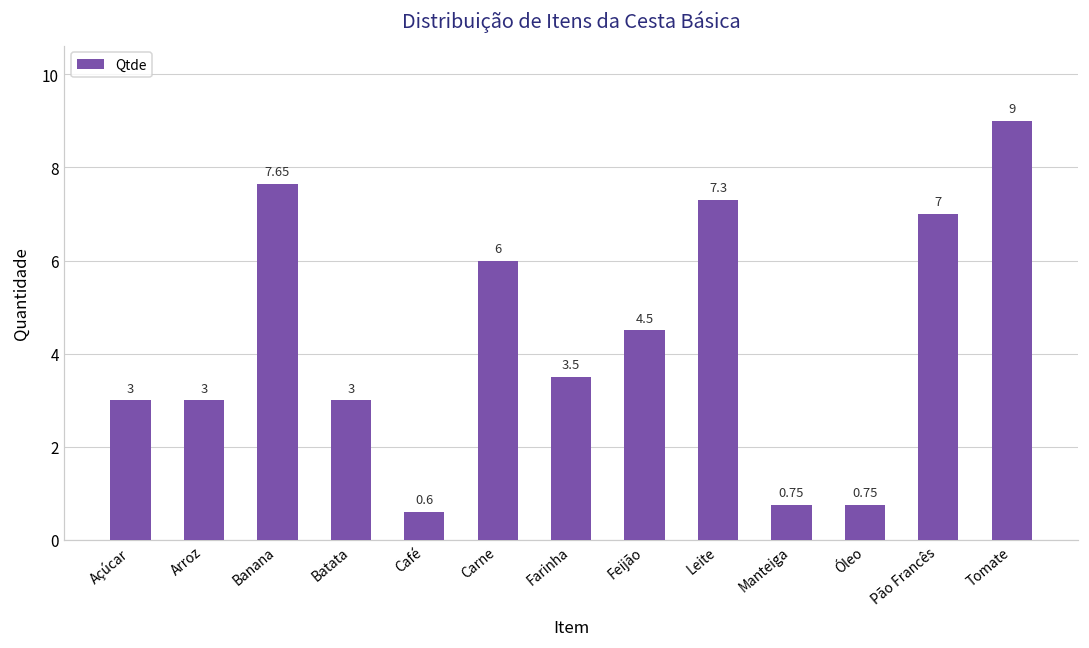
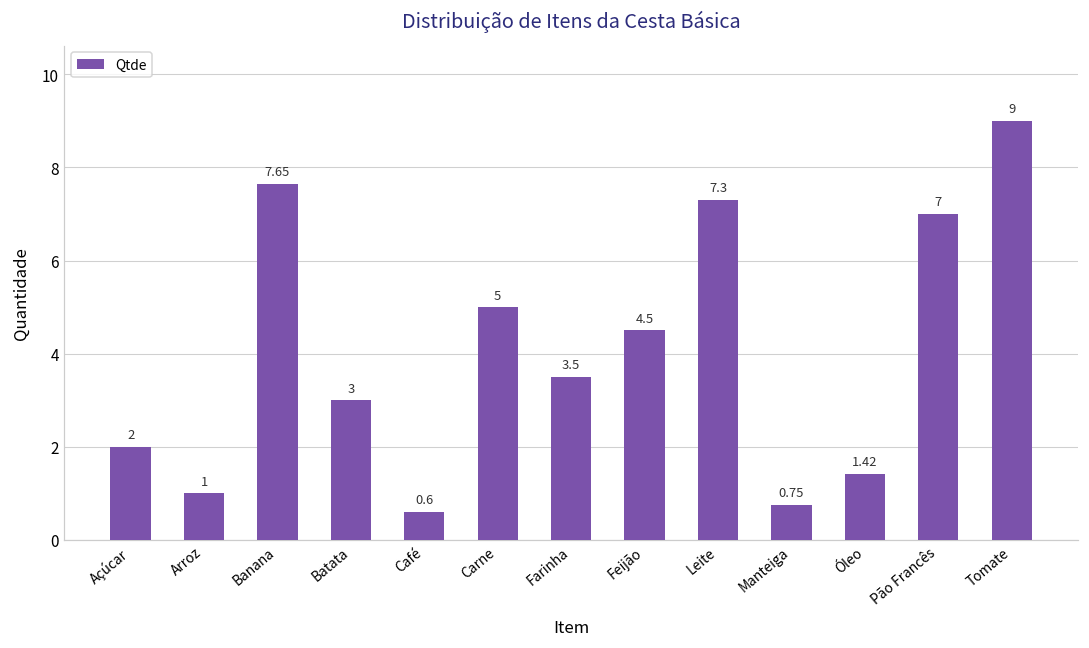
Açúcar: 3 -> 2
Arroz: 3 -> 1
Carne: 6 -> 5
Óleo: 0.75 -> 1.42
